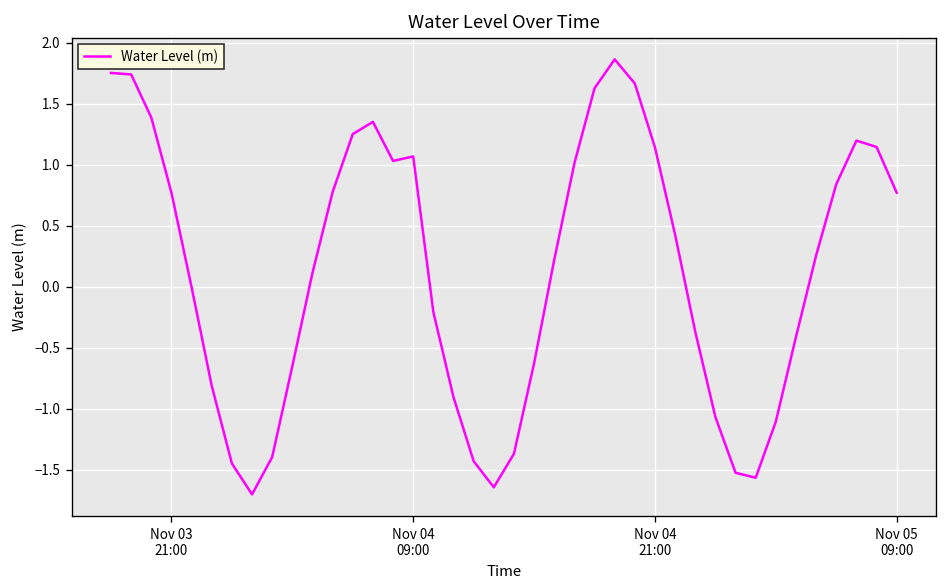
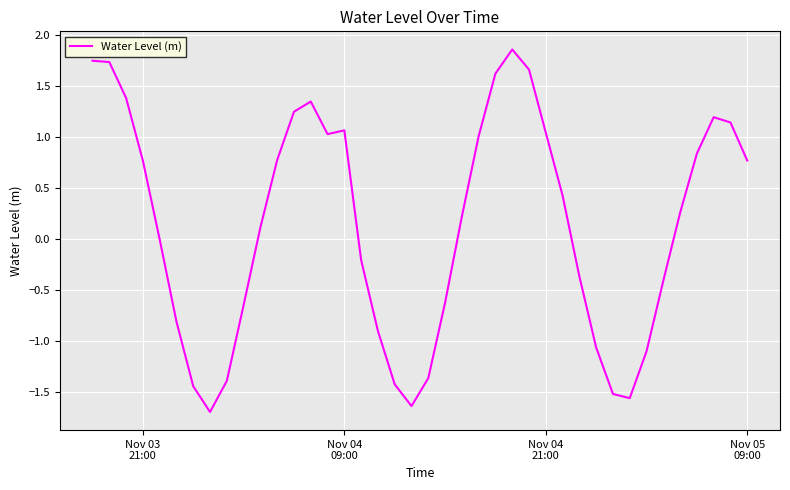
Nov 04 21:00: 1.14 -> 1.04
